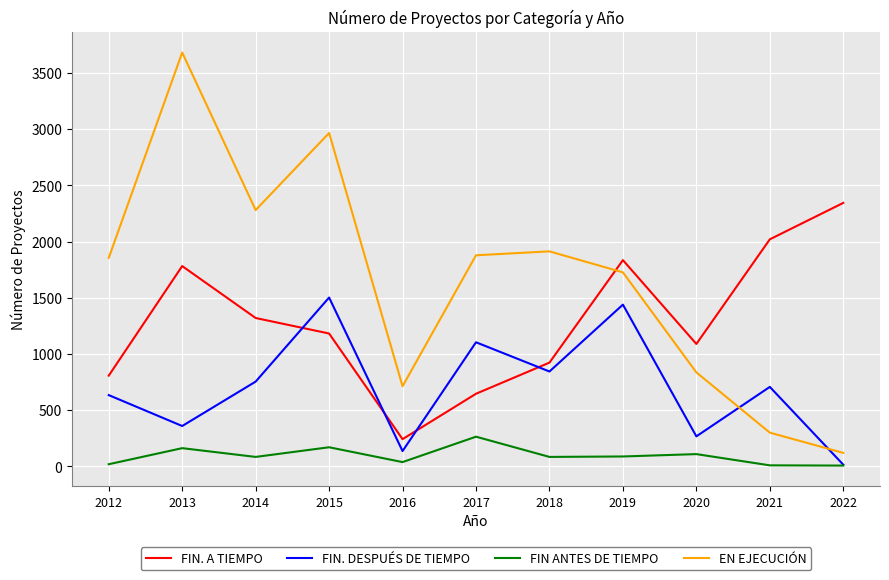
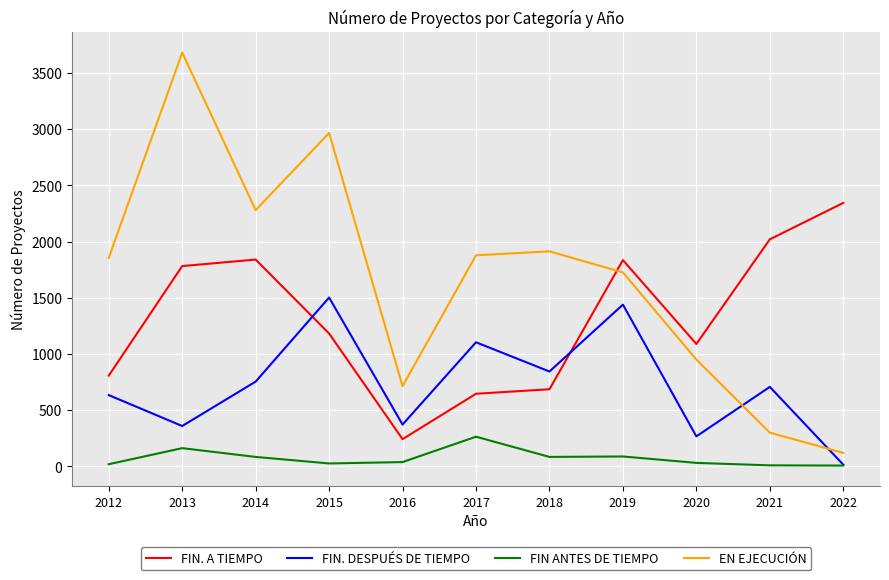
FIN. A TIEMPO, 2014: 1320 -> 1840
FIN ANTES DE TIEMPO, 2015: 170 -> 30
FIN. DESPUÉS DE TIEMPO, 2016: 140 -> 370
FIN. A TIEMPO, 2018: 920 -> 690
FIN ANTES DE TIEMPO, 2020: 110 -> 30
EN EJECUCIÓN, 2020: 840 -> 950
